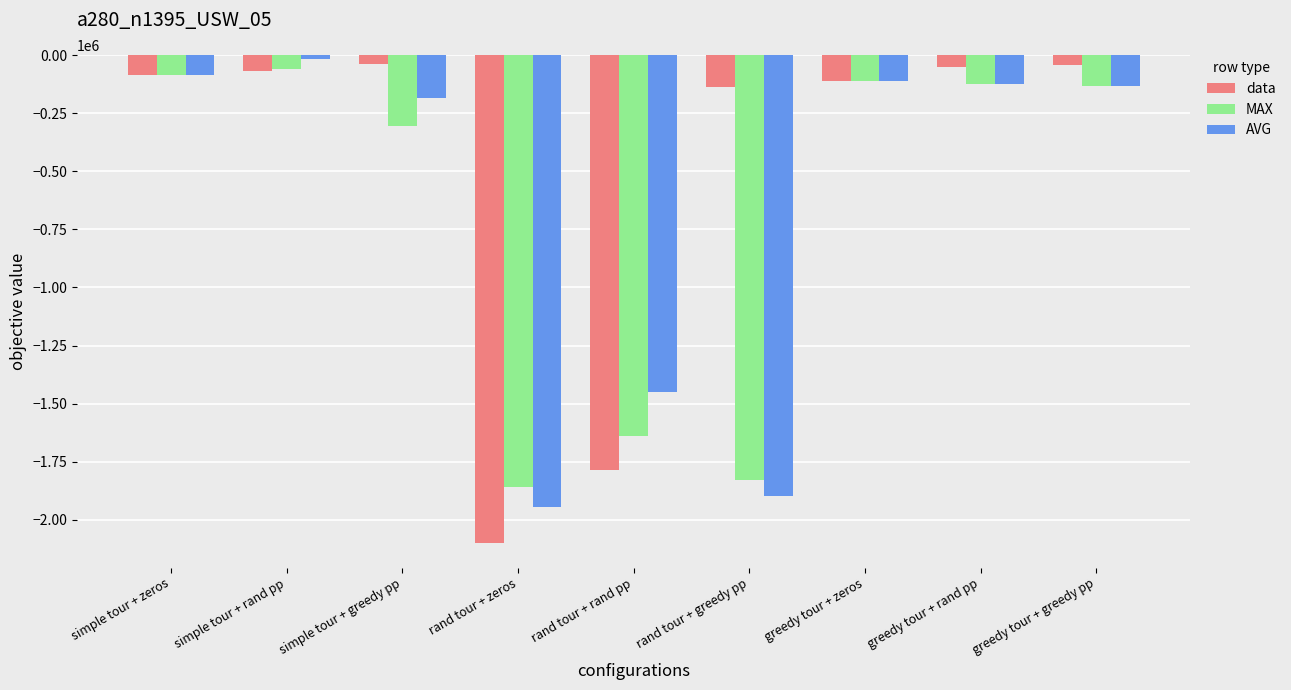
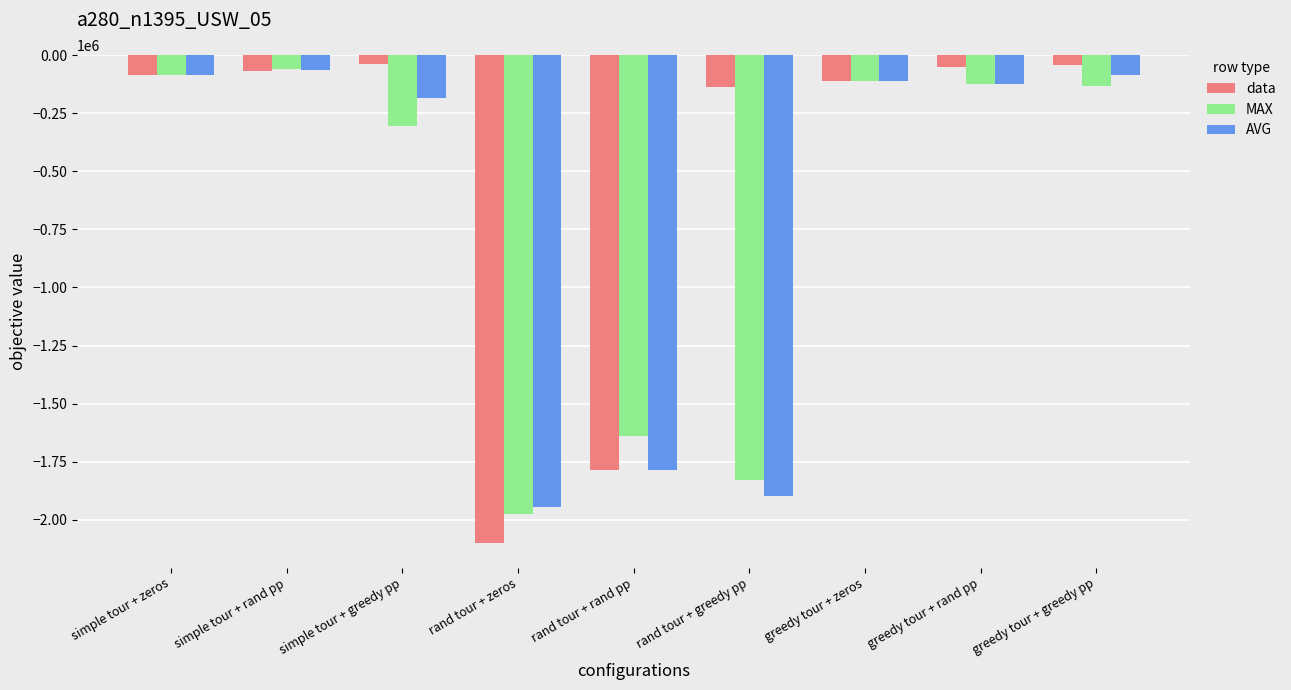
AVG, simple tour + rand pp: -20000 -> -60000
MAX, rand tour + zeros: -1860000 -> -1970000
AVG, rand tour + rand pp: -1450000 -> -1780000
AVG, greedy tour + greedy pp: -130000 -> -90000
